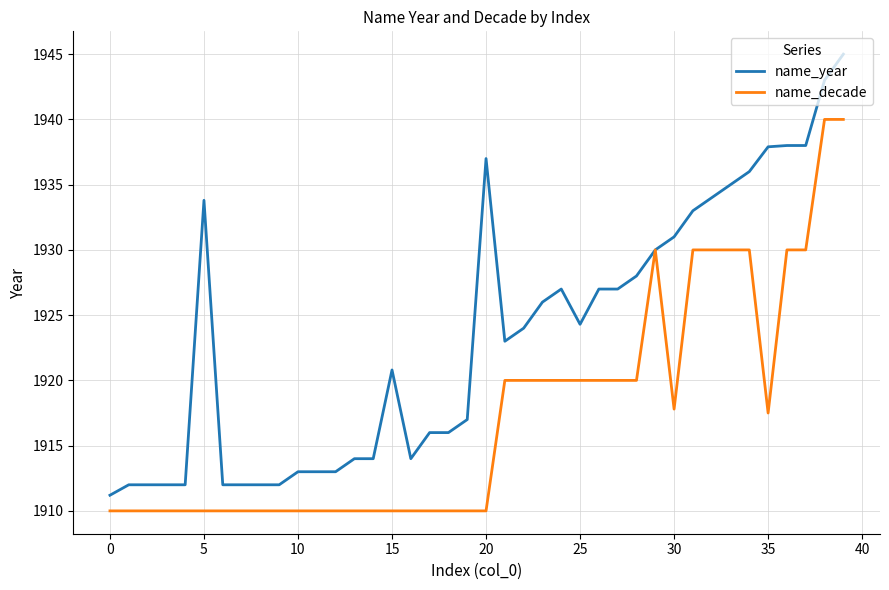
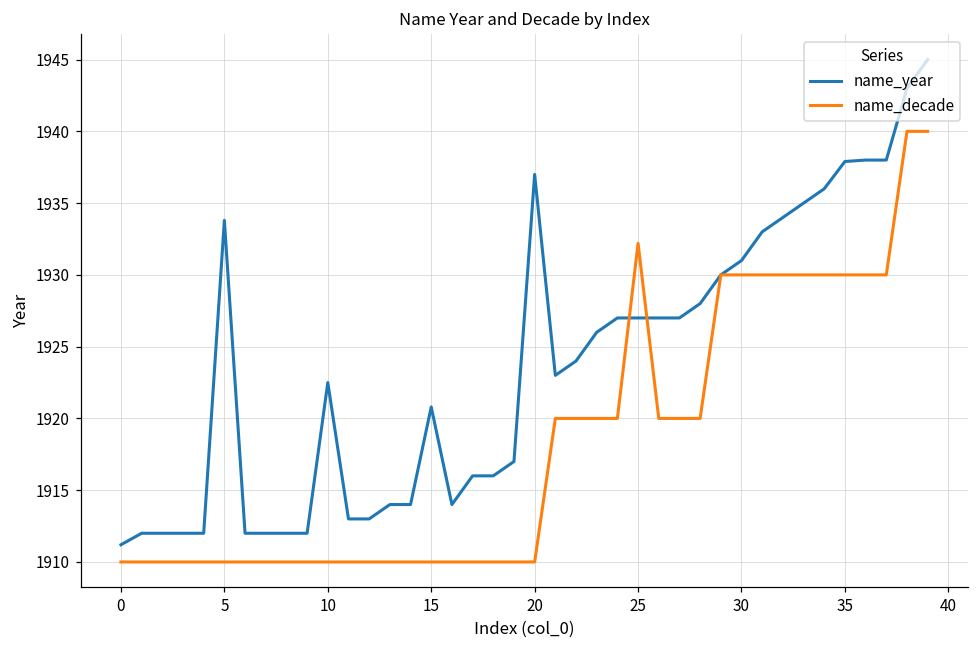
name_year, 10: 1913.0 -> 1922.5
name_year, 25: 1924.3 -> 1927.0
name_decade, 25: 1920.0 -> 1932.2
name_decade, 30: 1917.8 -> 1930.0
name_decade, 35: 1917.5 -> 1930.0
